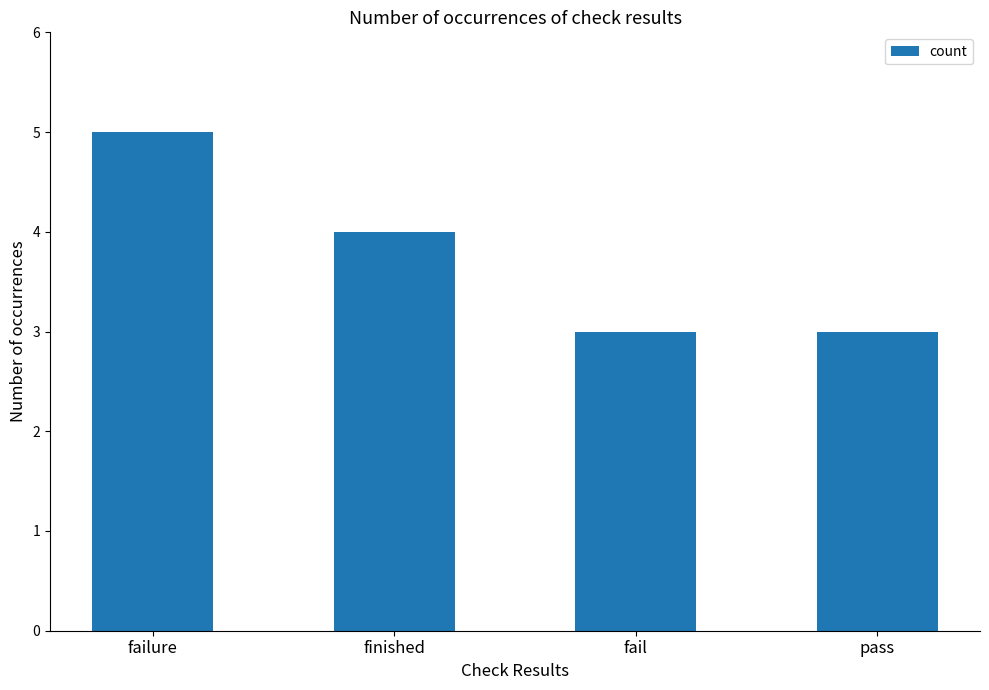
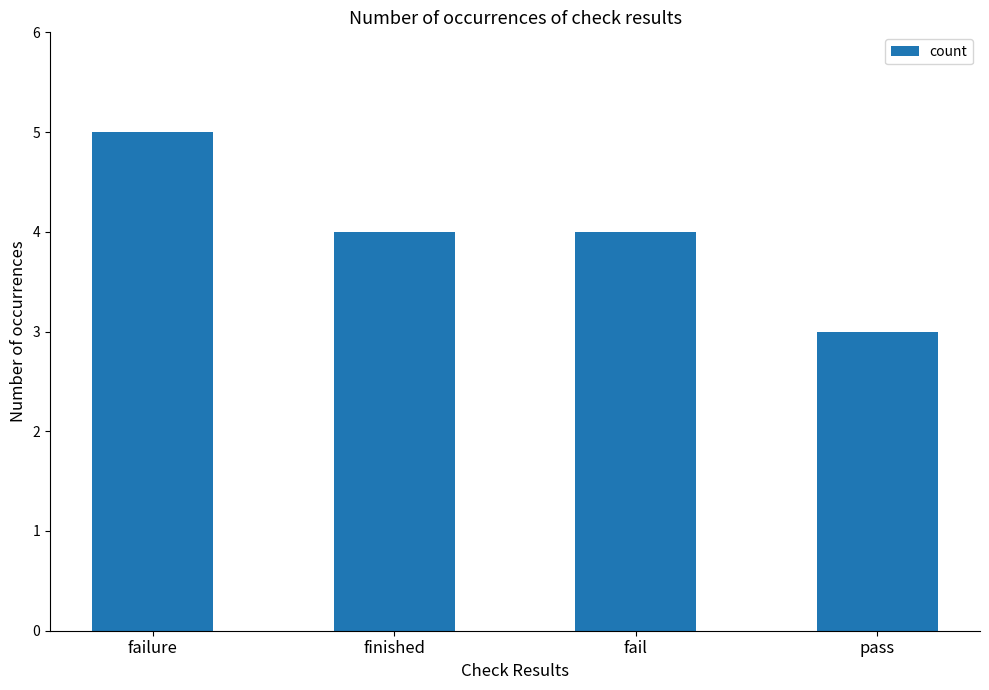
fail: 3 -> 4
